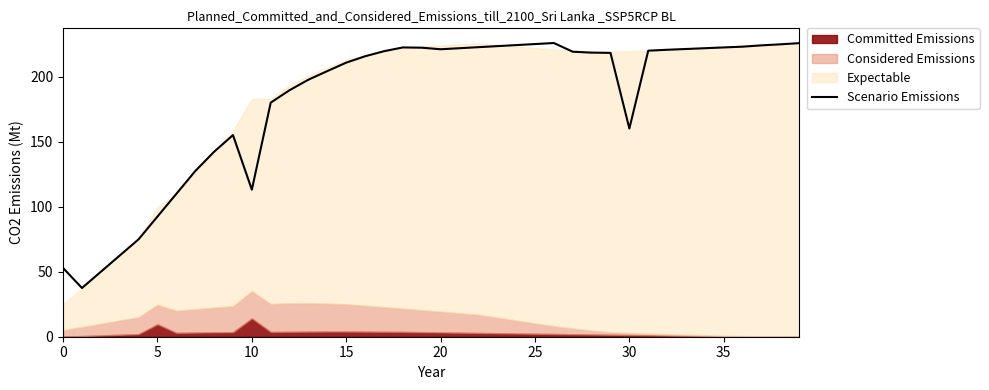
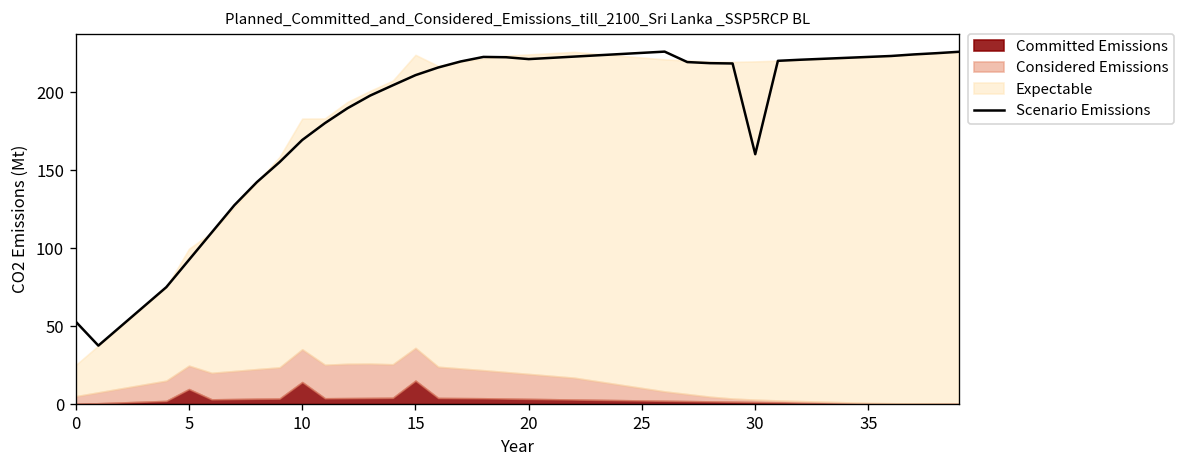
Scenario Emissions, 10: 113 -> 169
Committed Emissions, 15: 4 -> 15
